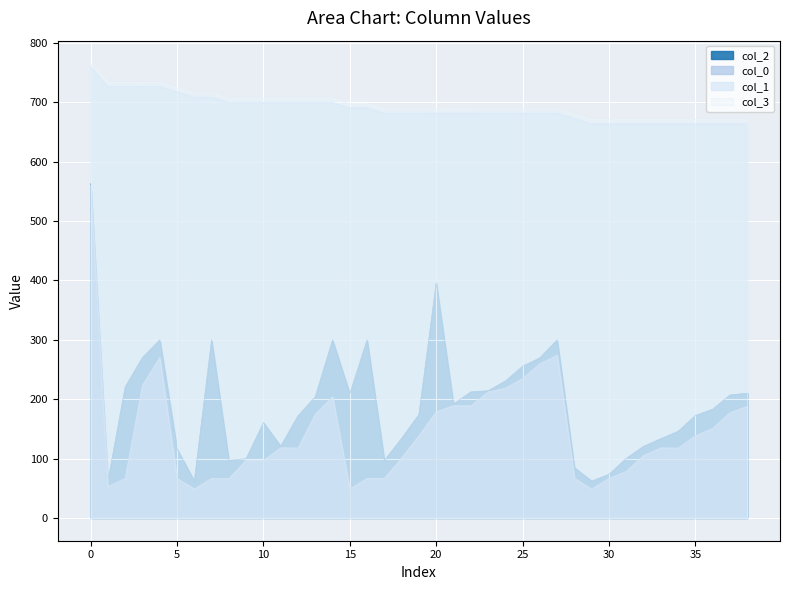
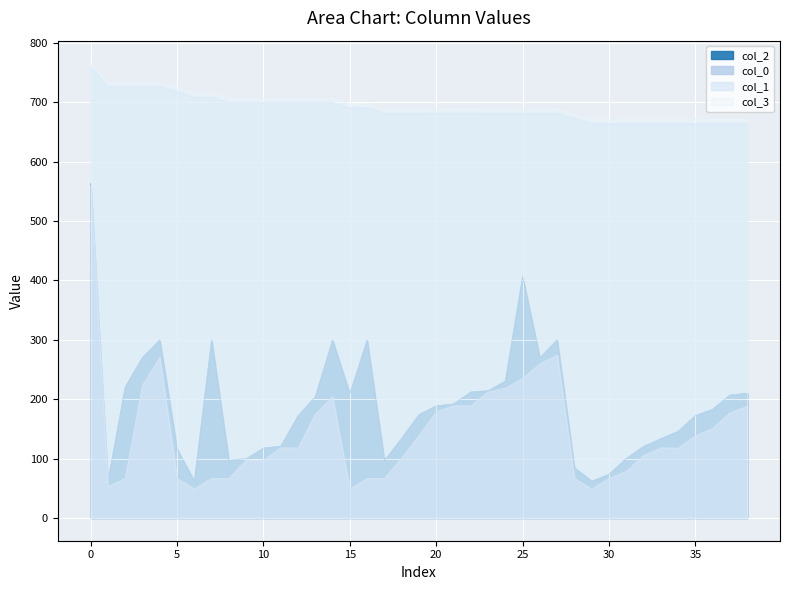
col_2, 10: 160 -> 120
col_2, 20: 400 -> 190
col_2, 25: 260 -> 410
